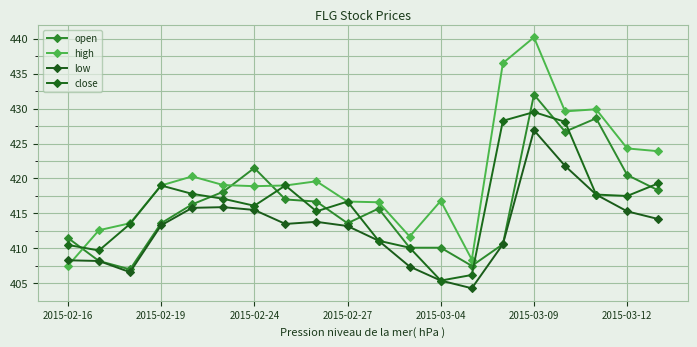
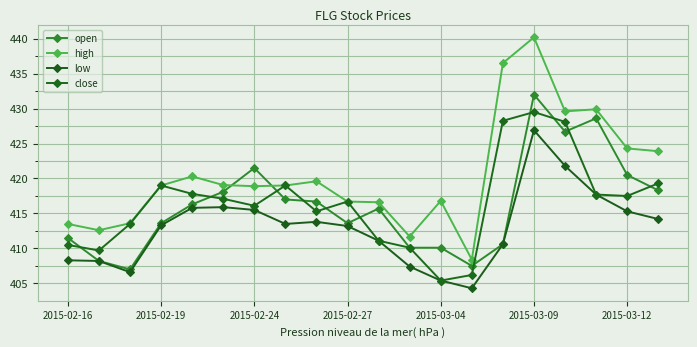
high, 2015-02-16: 408 -> 414
